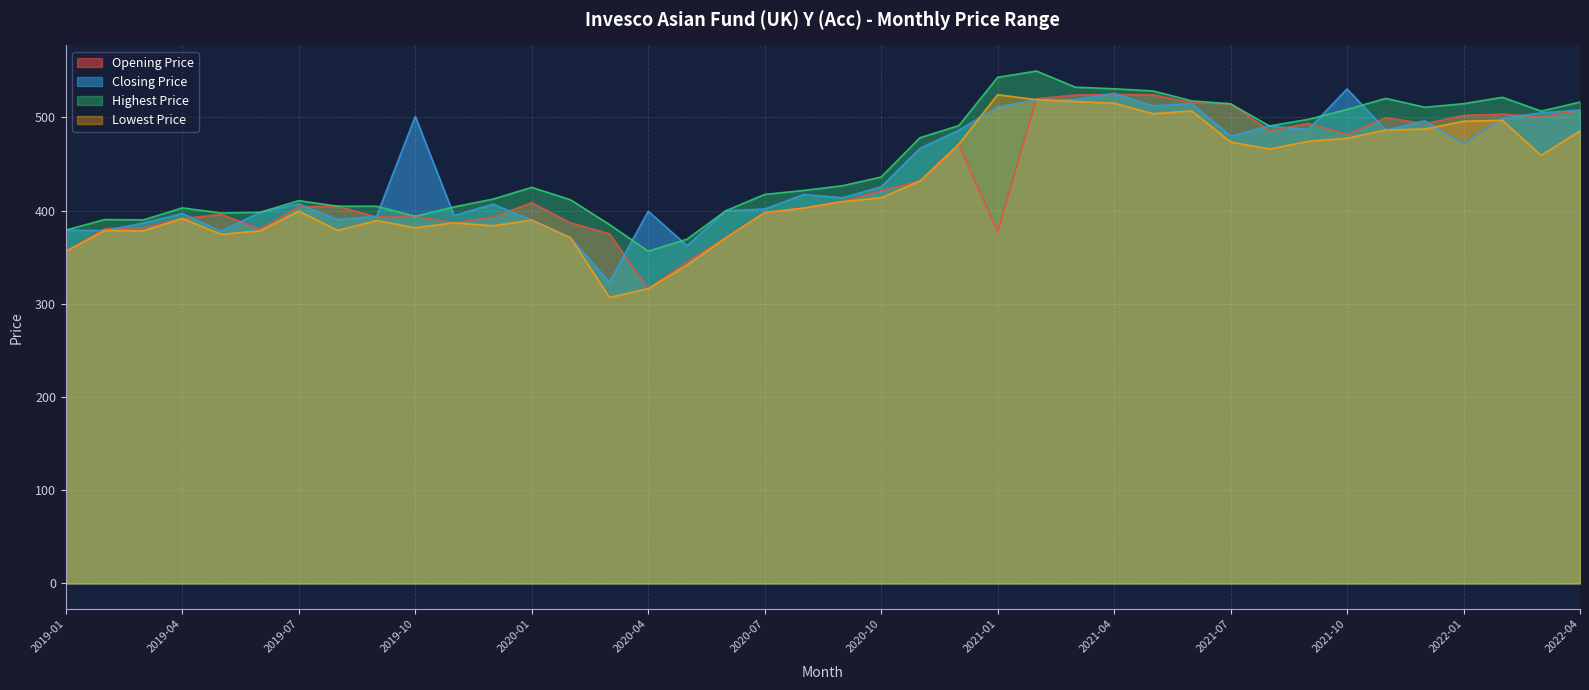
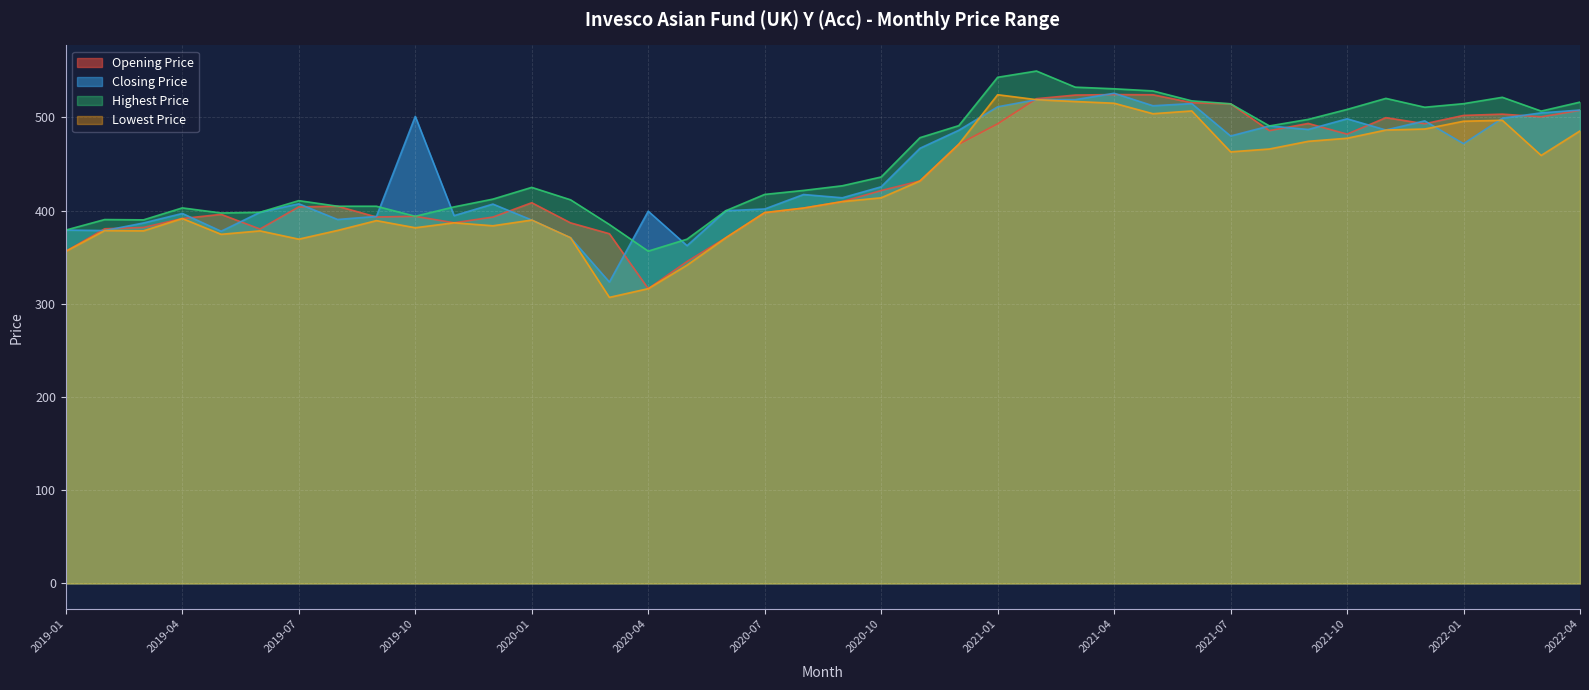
Lowest Price, 2019-07: 400 -> 370
Opening Price, 2021-01: 380 -> 490
Lowest Price, 2021-07: 470 -> 460
Closing Price, 2021-10: 530 -> 500
